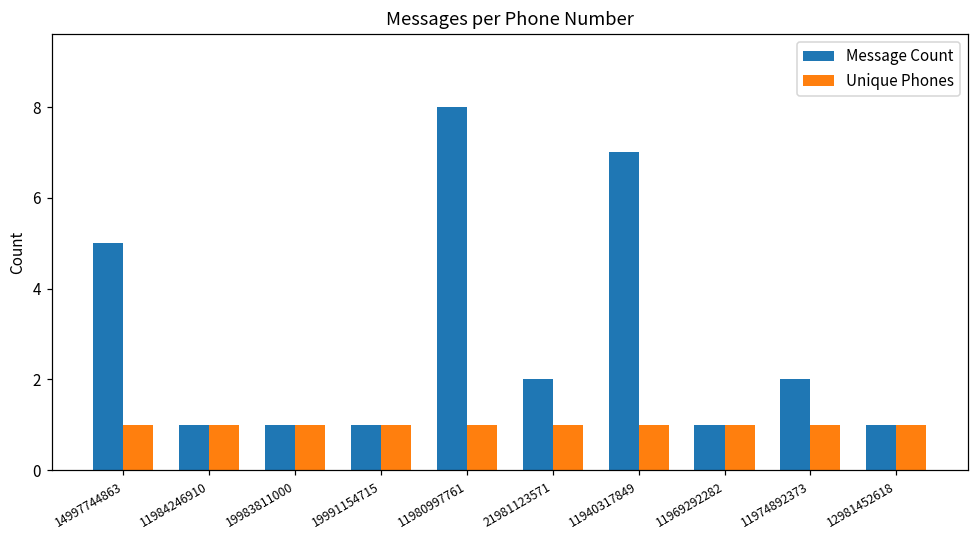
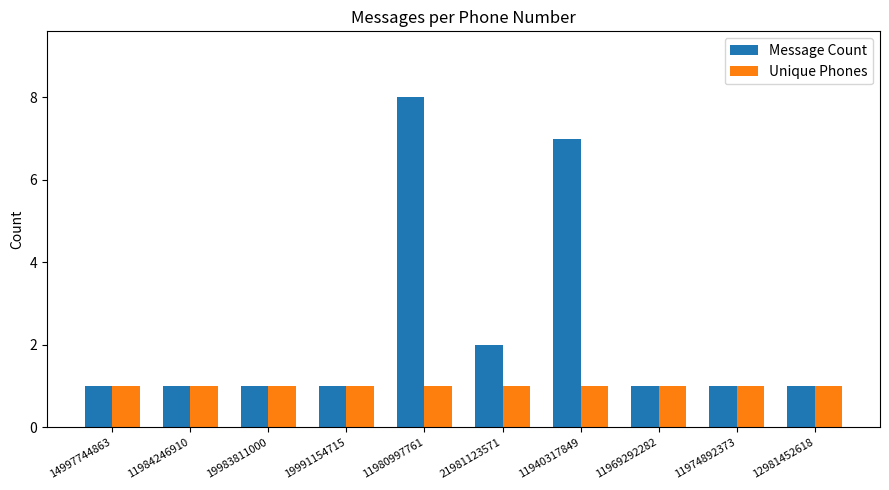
Message Count, 14997744863: 5 -> 1
Message Count, 11974892373: 2 -> 1
